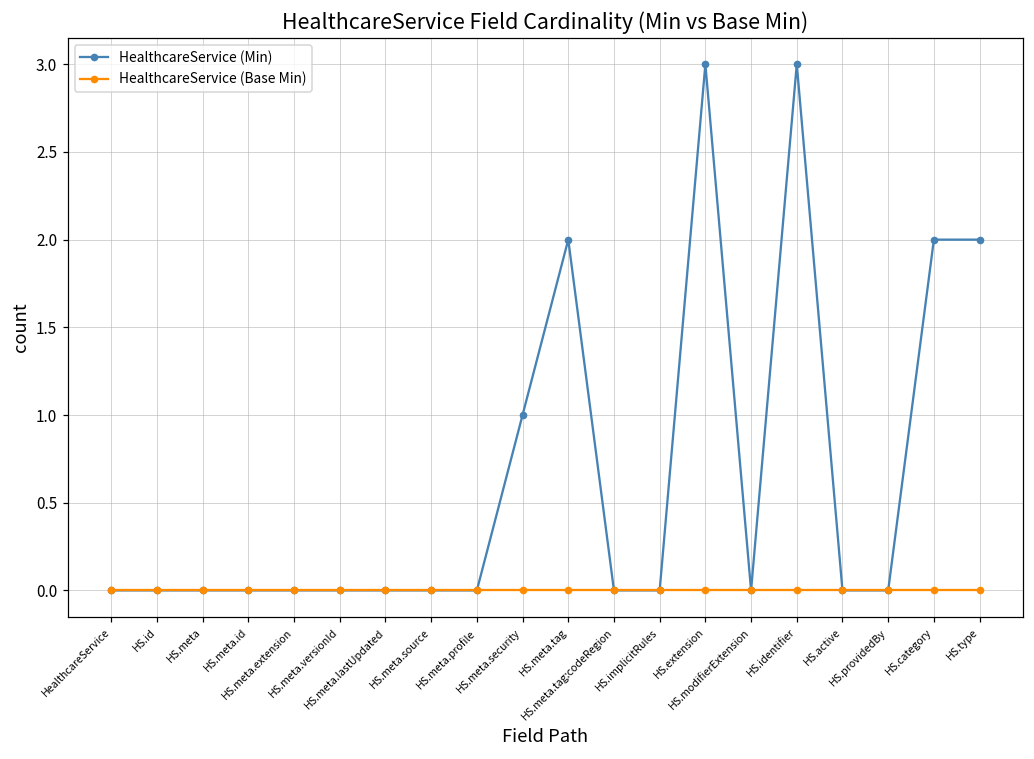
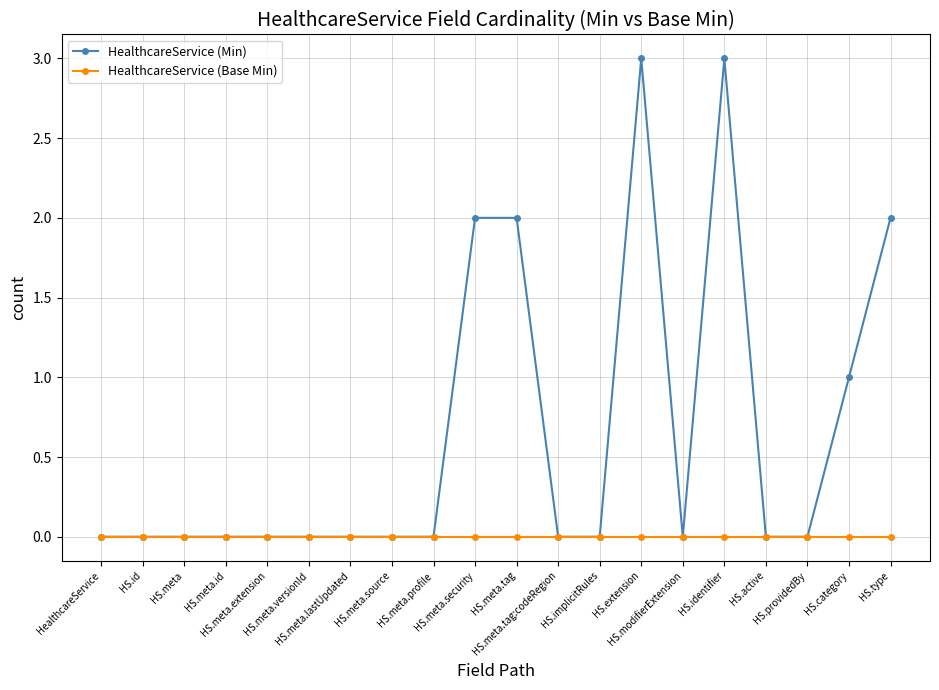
HealthcareService (Min), HS.meta.security: 1 -> 2
HealthcareService (Min), HS.category: 2 -> 1
